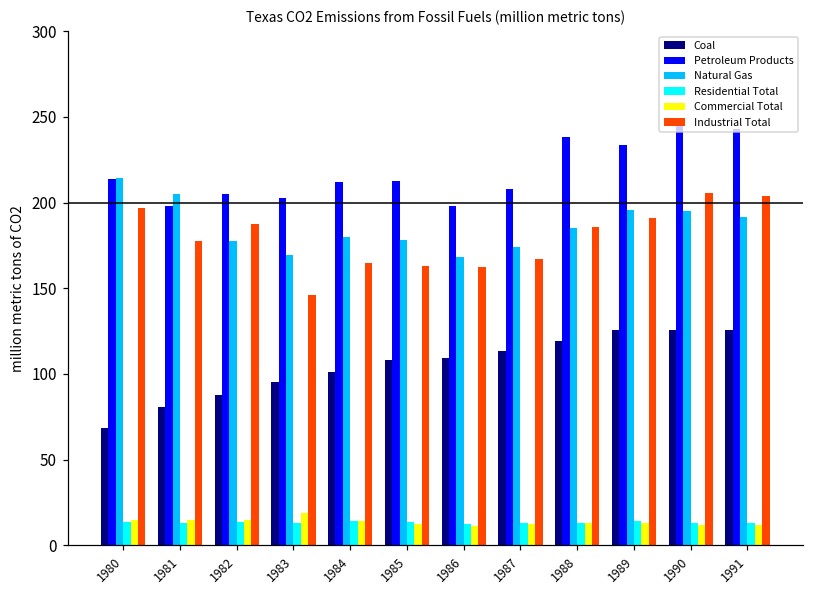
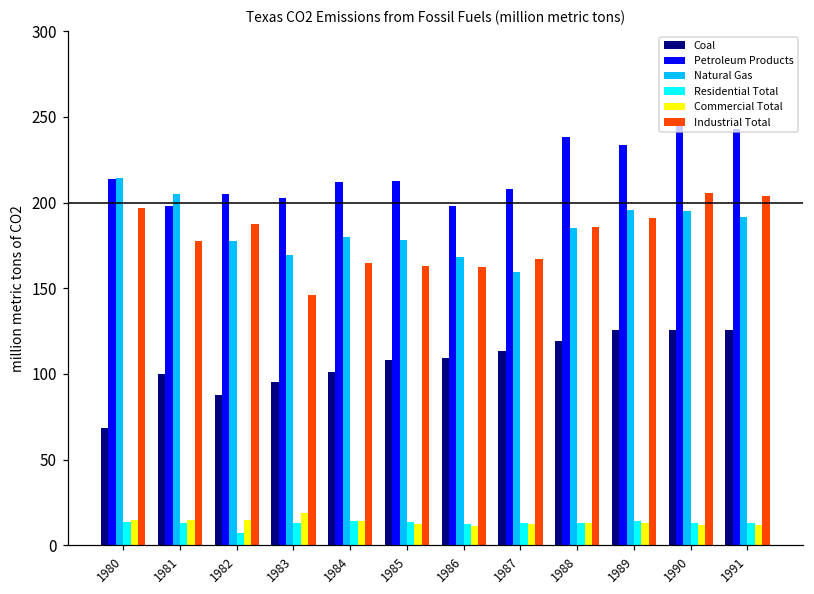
Coal, 1981: 80 -> 100
Residential Total, 1982: 13 -> 7
Natural Gas, 1987: 174 -> 160
